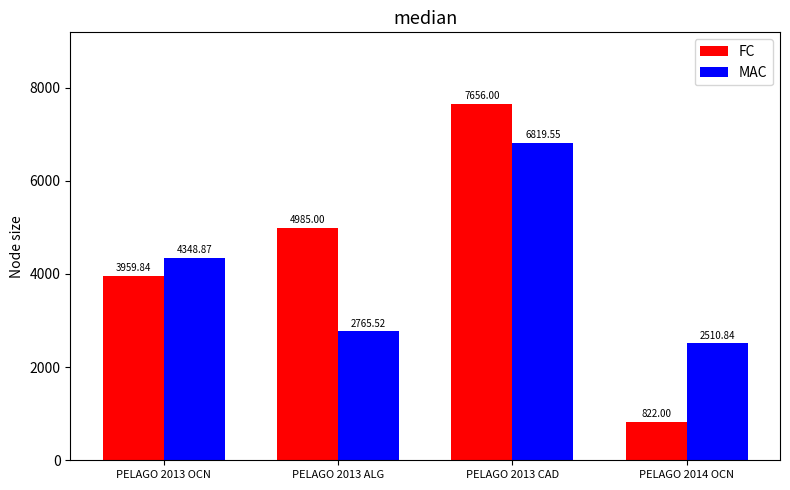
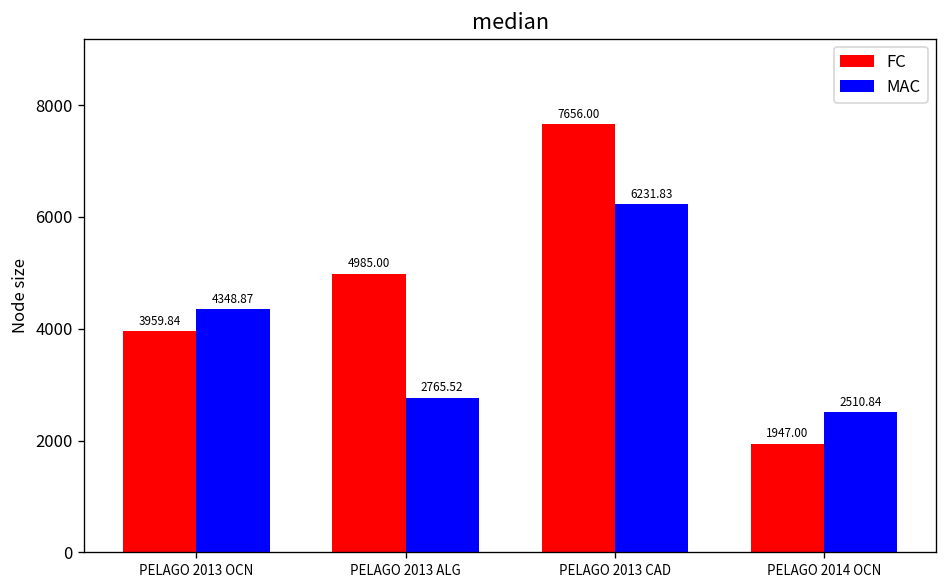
MAC, PELAGO 2013 CAD: 6819.55 -> 6231.83
FC, PELAGO 2014 OCN: 822.00 -> 1947.00
